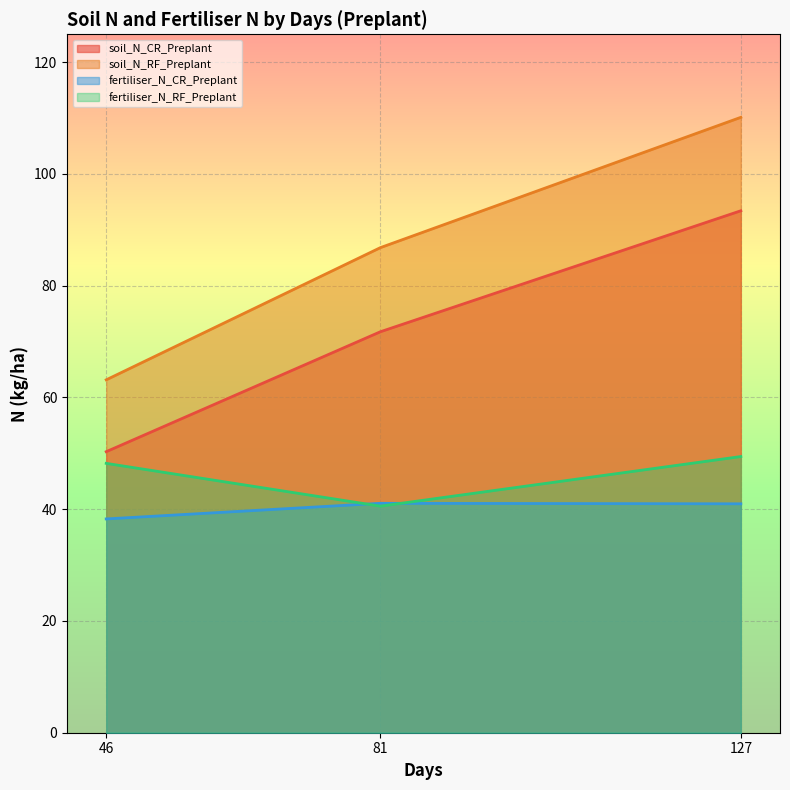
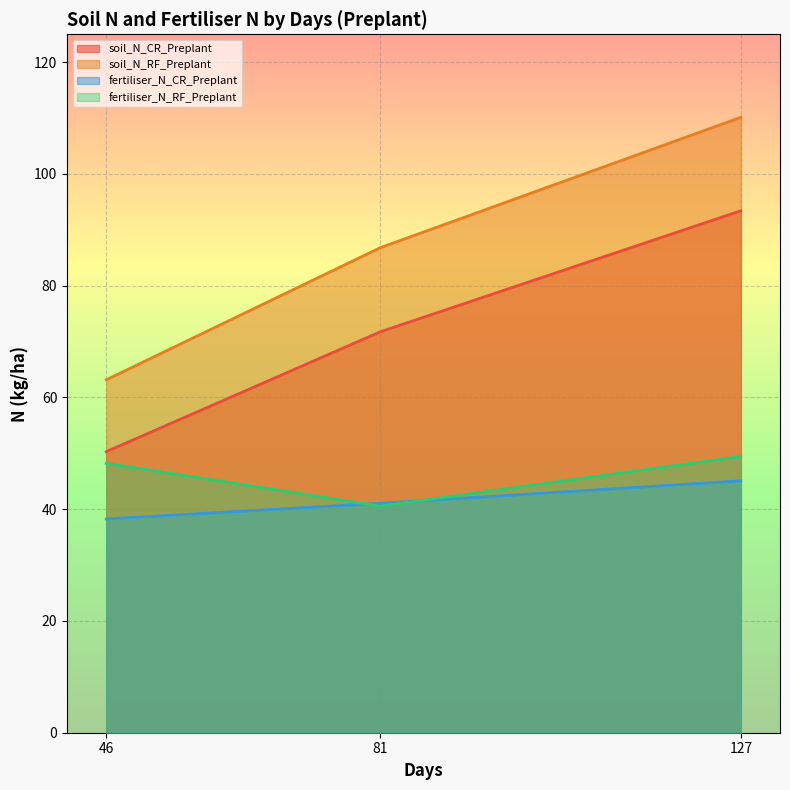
fertiliser_N_CR_Preplant, 127: 41 -> 45
